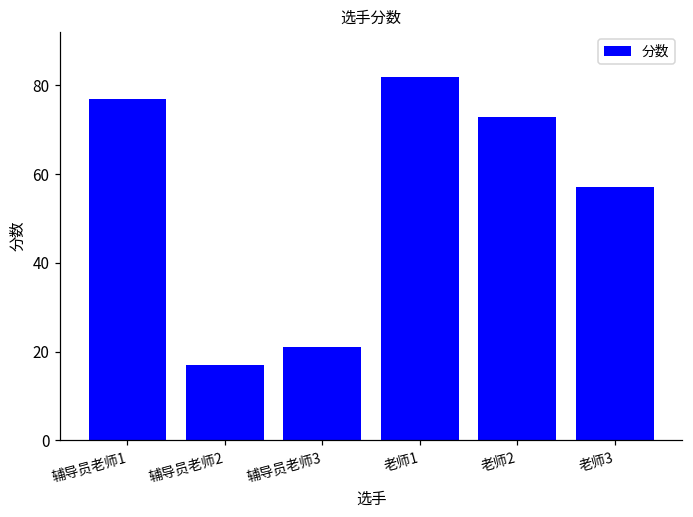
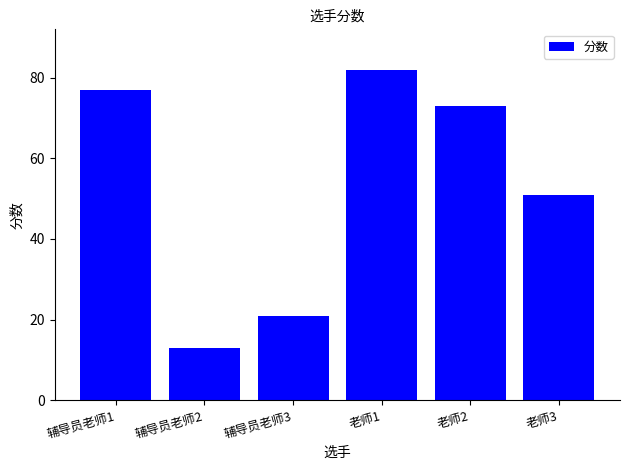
辅导员老师2: 17 -> 13
老师3: 57 -> 51
